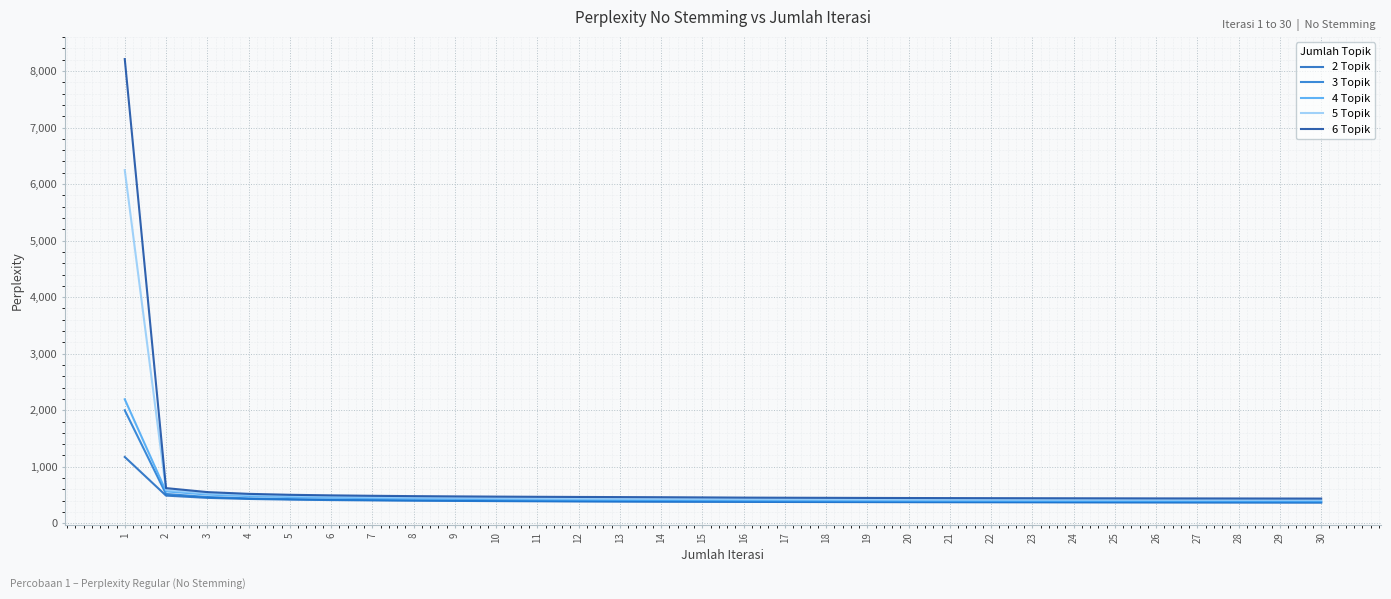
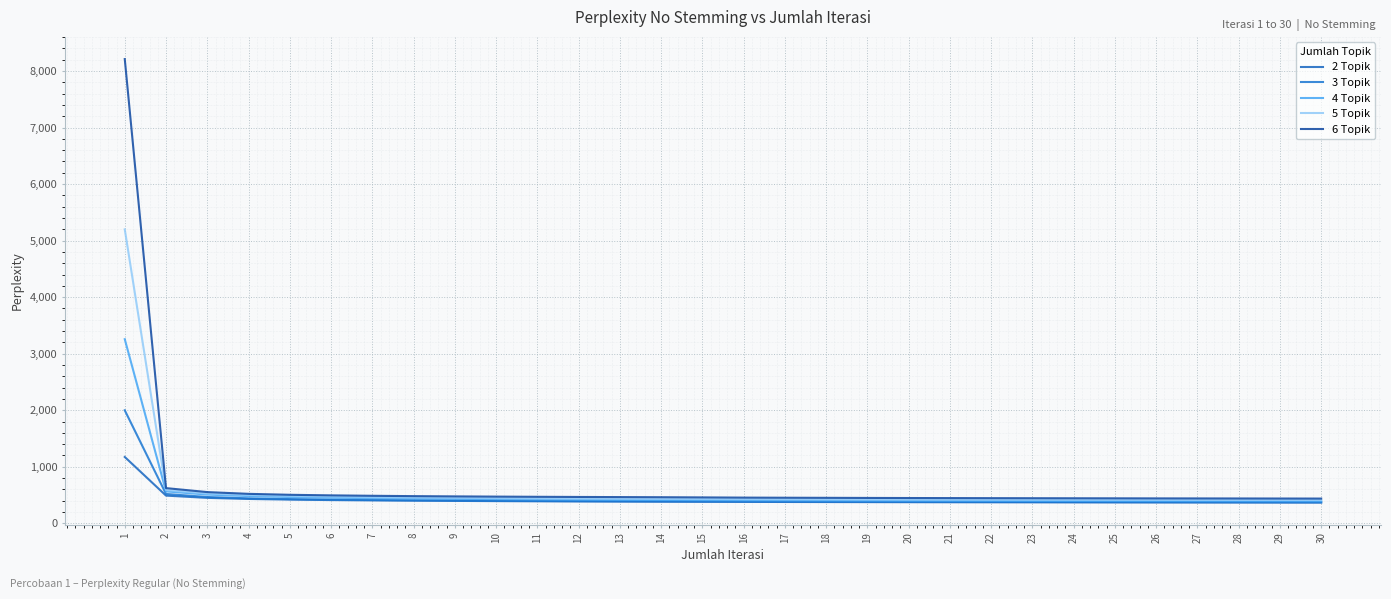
4 Topik, 1: 2,200 -> 3,300
5 Topik, 1: 6,200 -> 5,200
